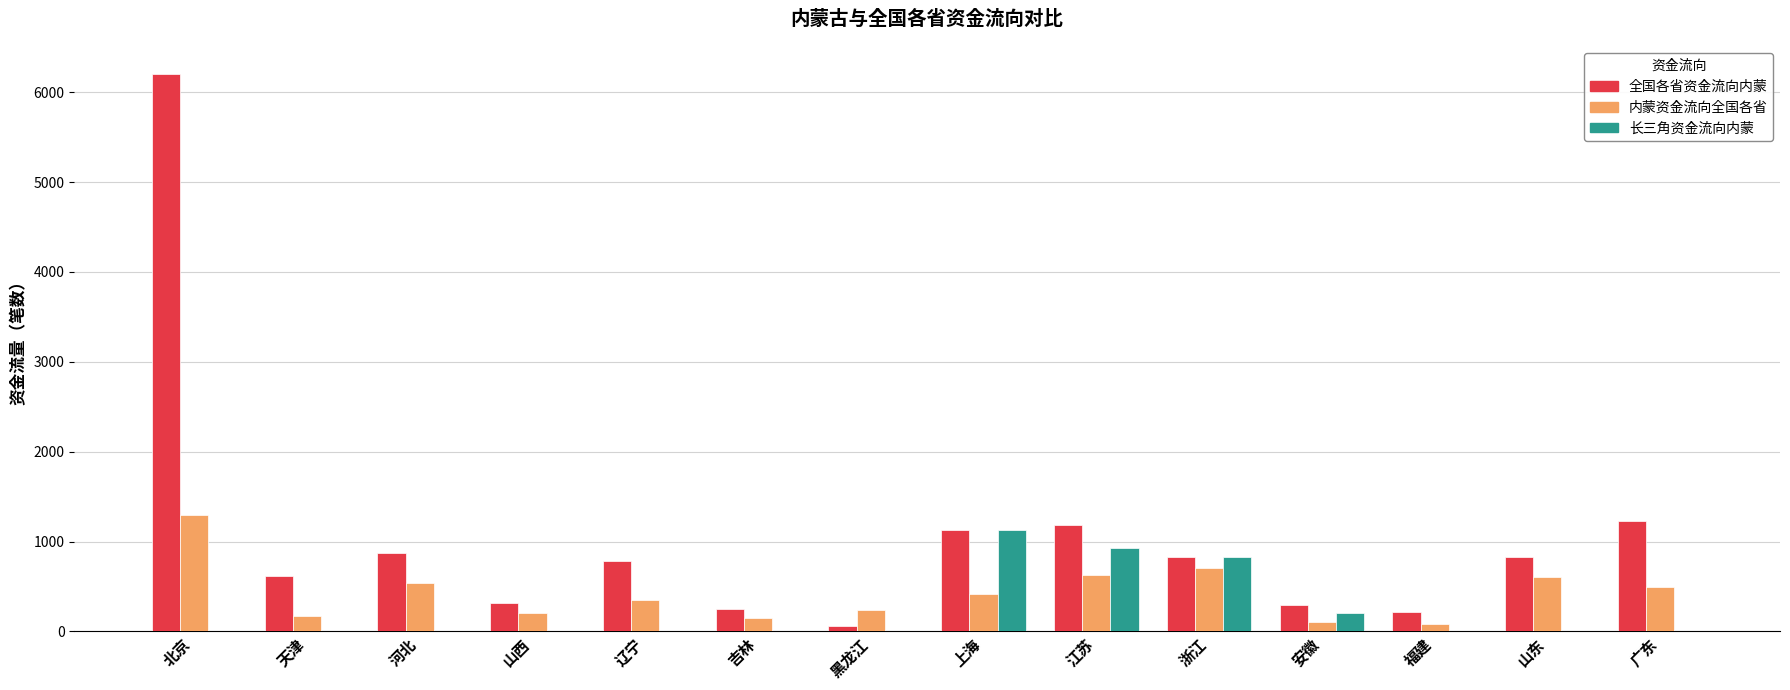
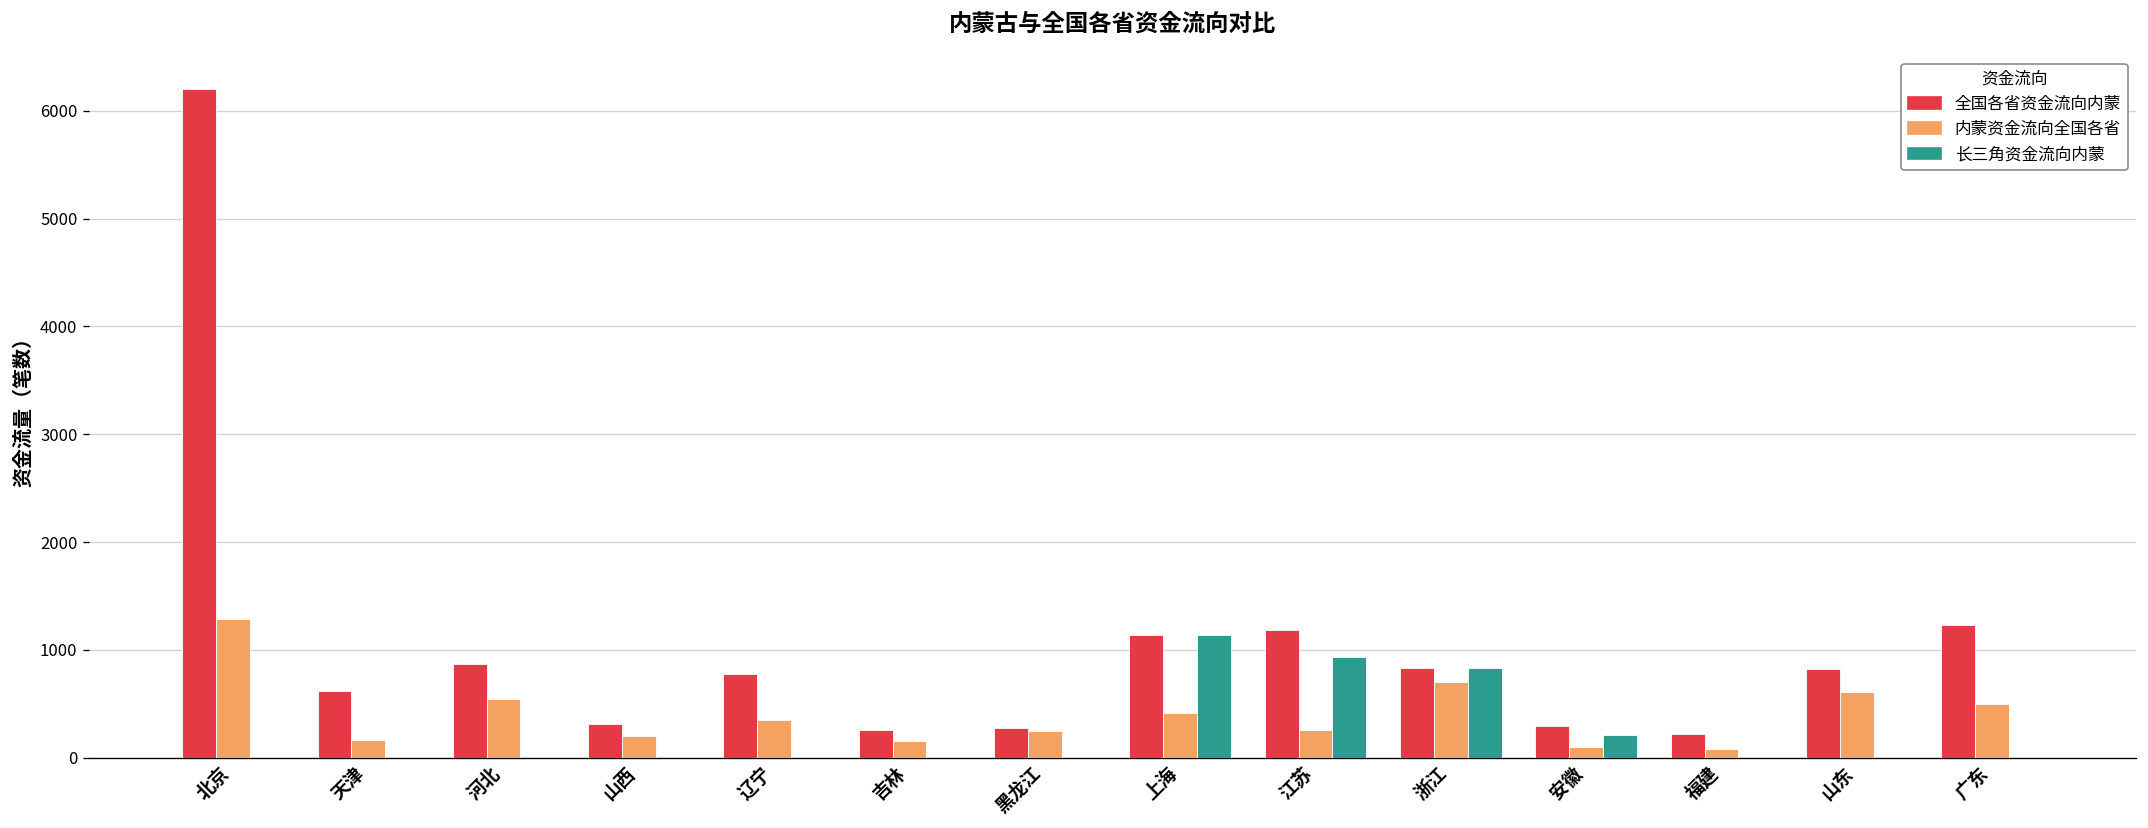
全国各省资金流向内蒙, 黑龙江: 100 -> 300
内蒙资金流向全国各省, 江苏: 600 -> 300
